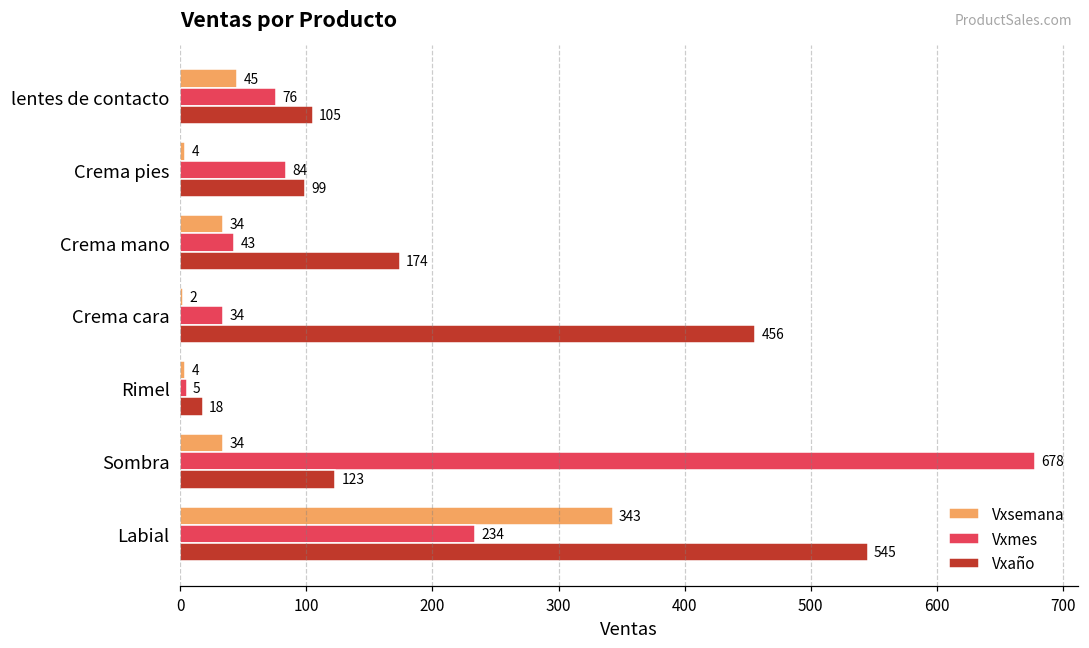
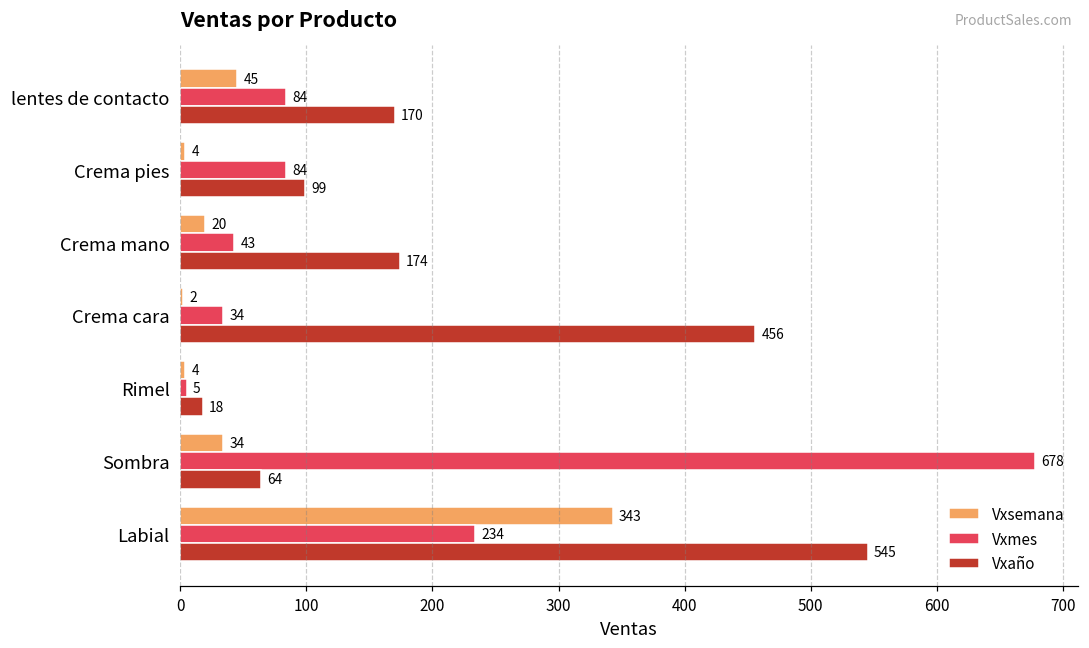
Vxmes, lentes de contacto: 76 -> 84
Vxaño, lentes de contacto: 105 -> 170
Vxsemana, Crema mano: 34 -> 20
Vxaño, Sombra: 123 -> 64
